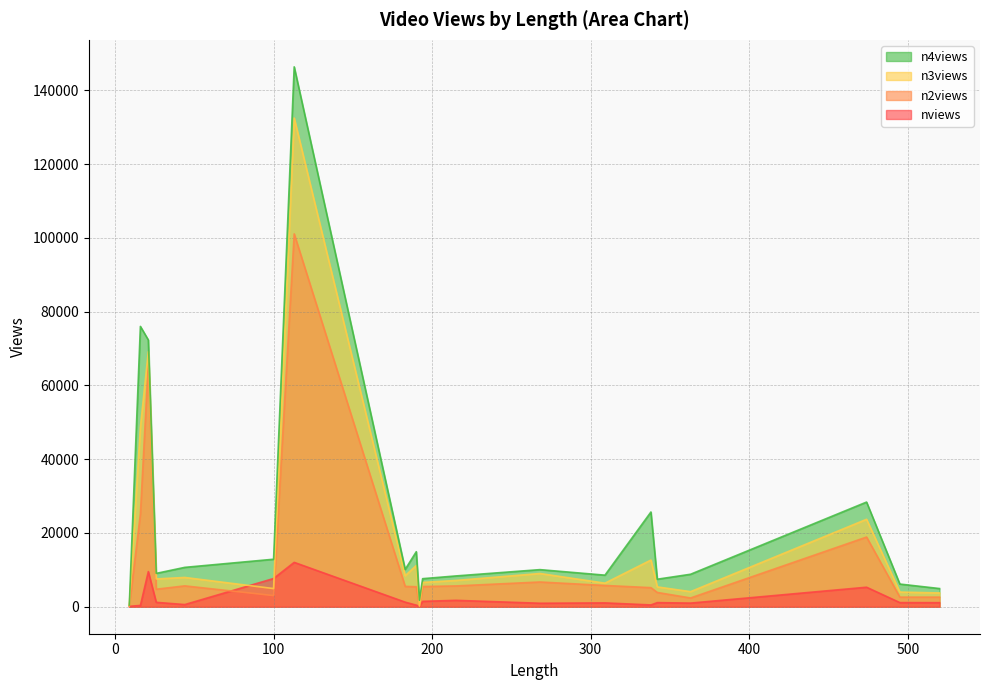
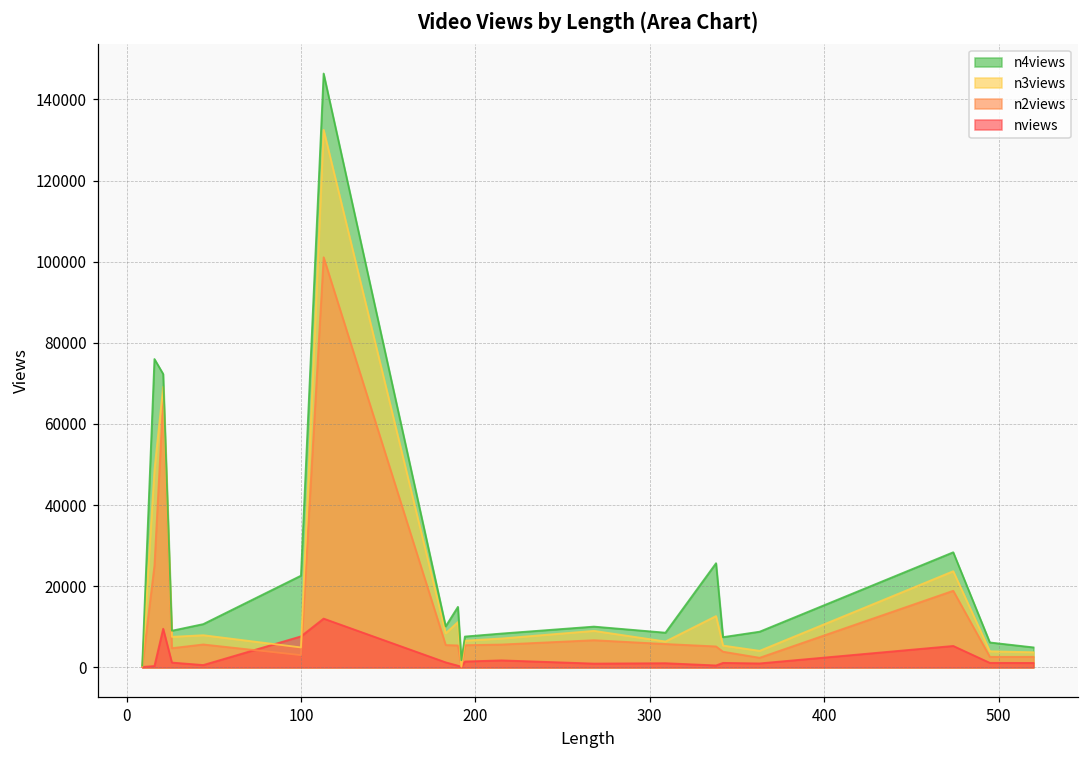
n4views, 100: 13000 -> 23000
